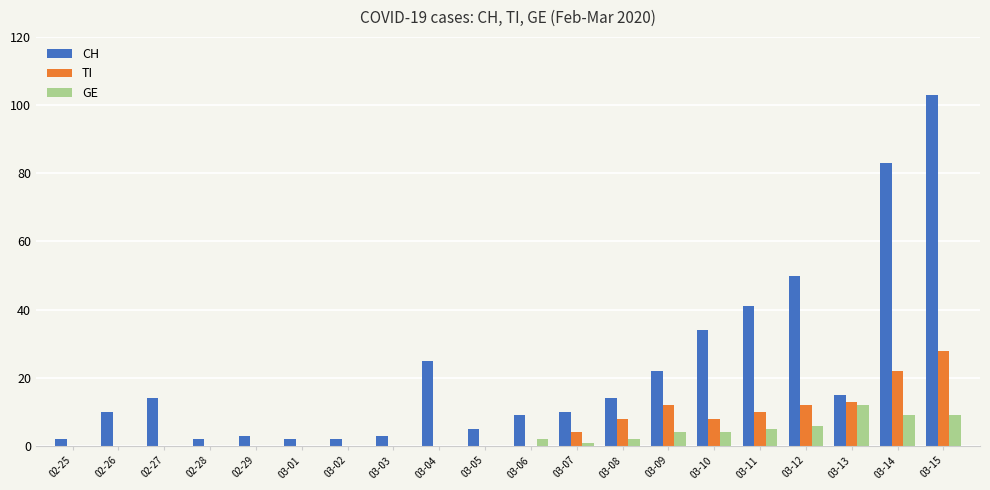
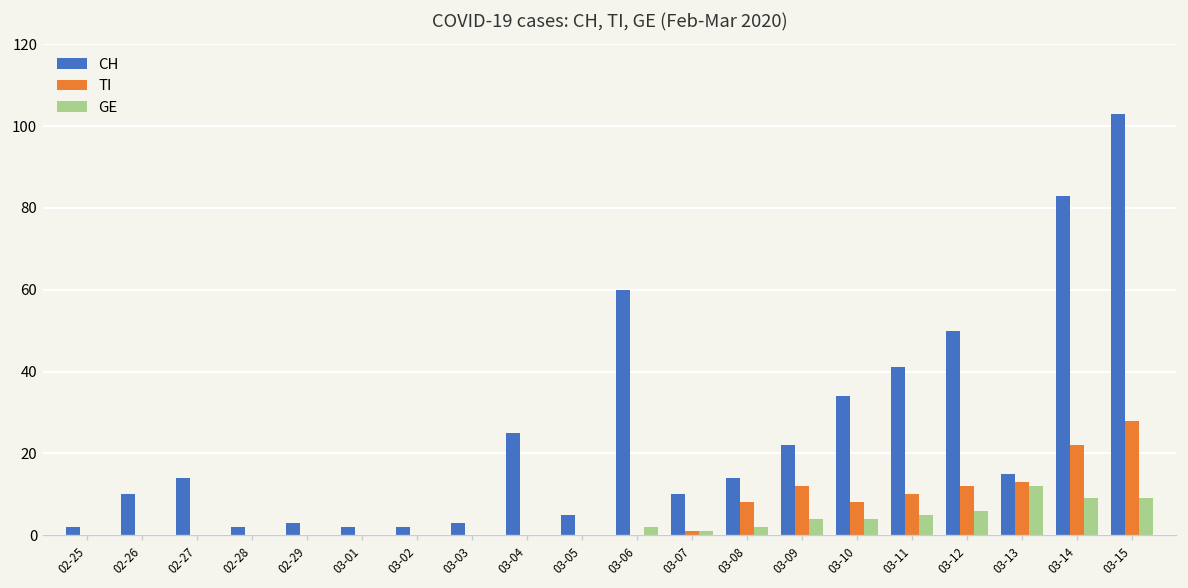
CH, 03-06: 9 -> 60
TI, 03-07: 4 -> 1
